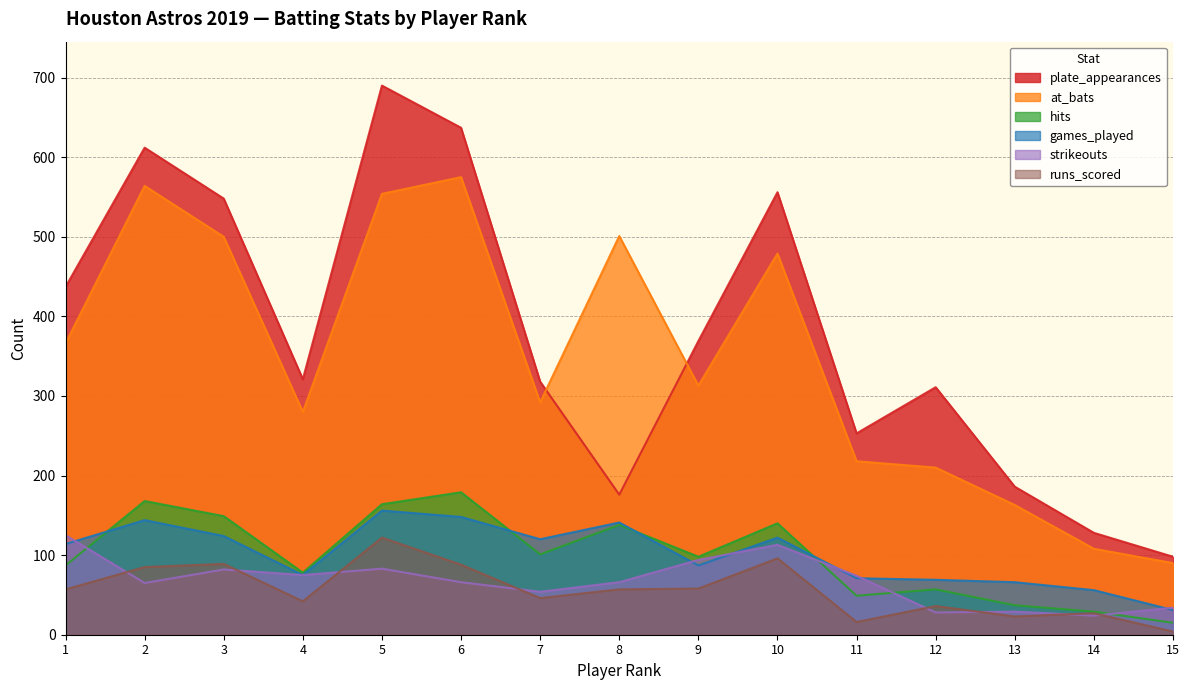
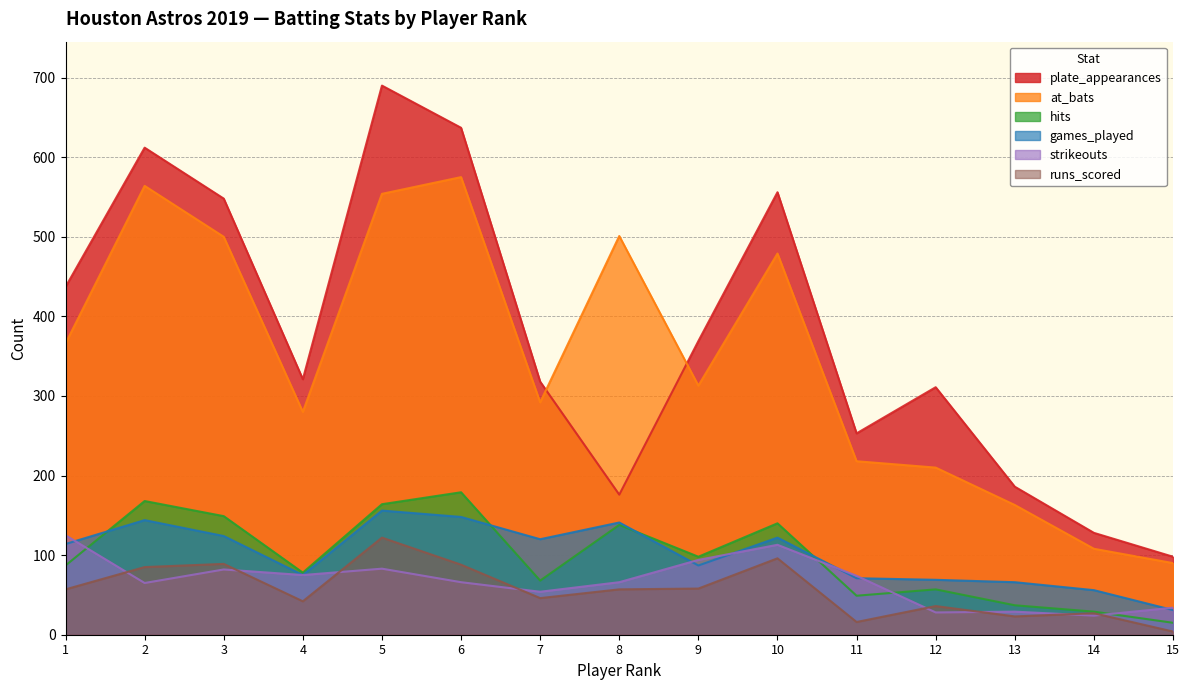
hits, 7: 100 -> 70
